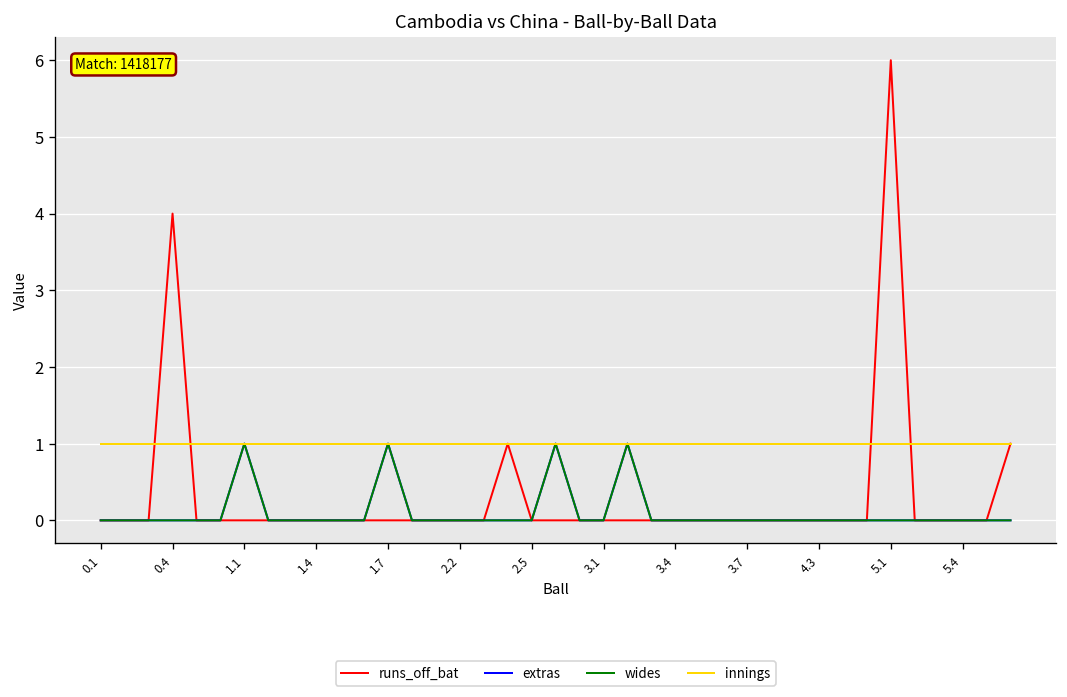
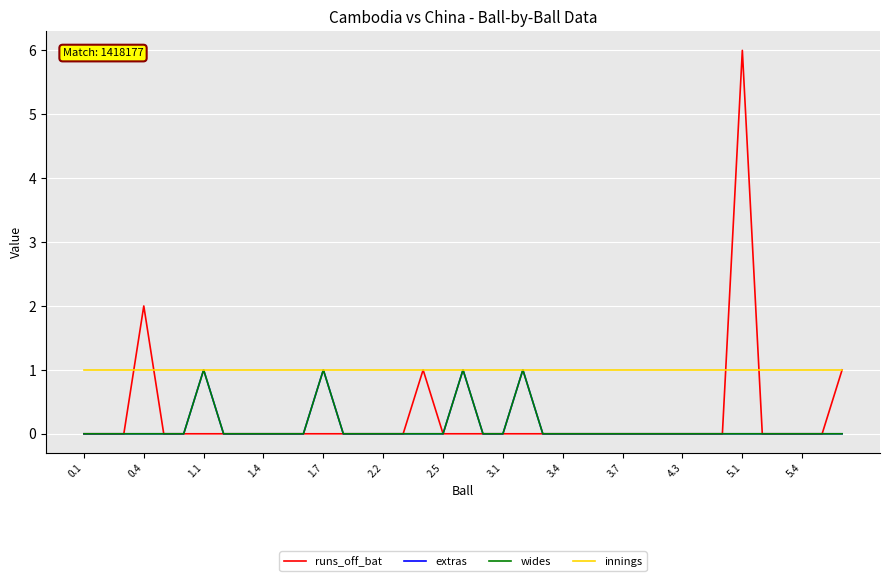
runs_off_bat, 0.4: 4 -> 2
